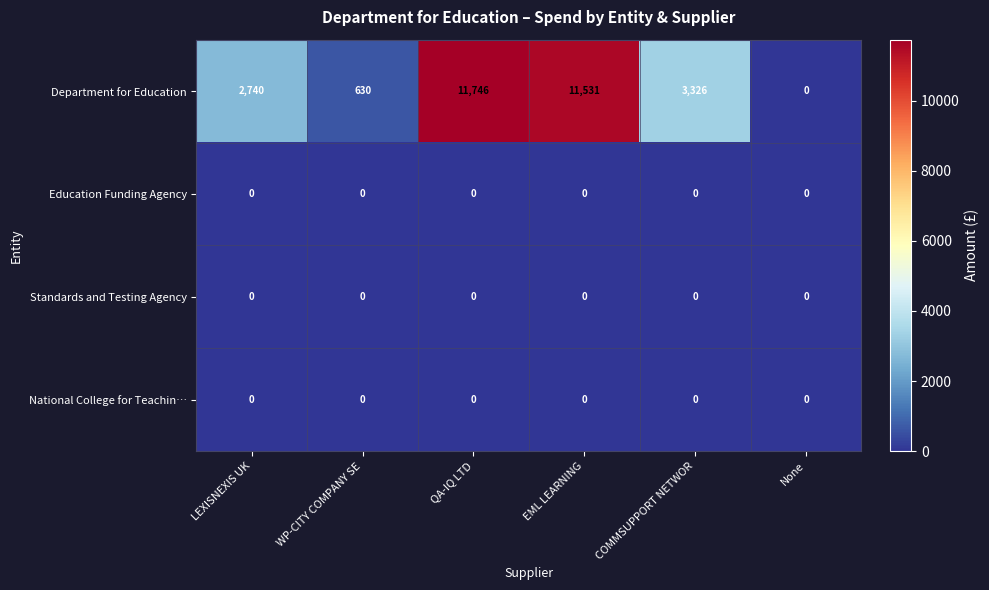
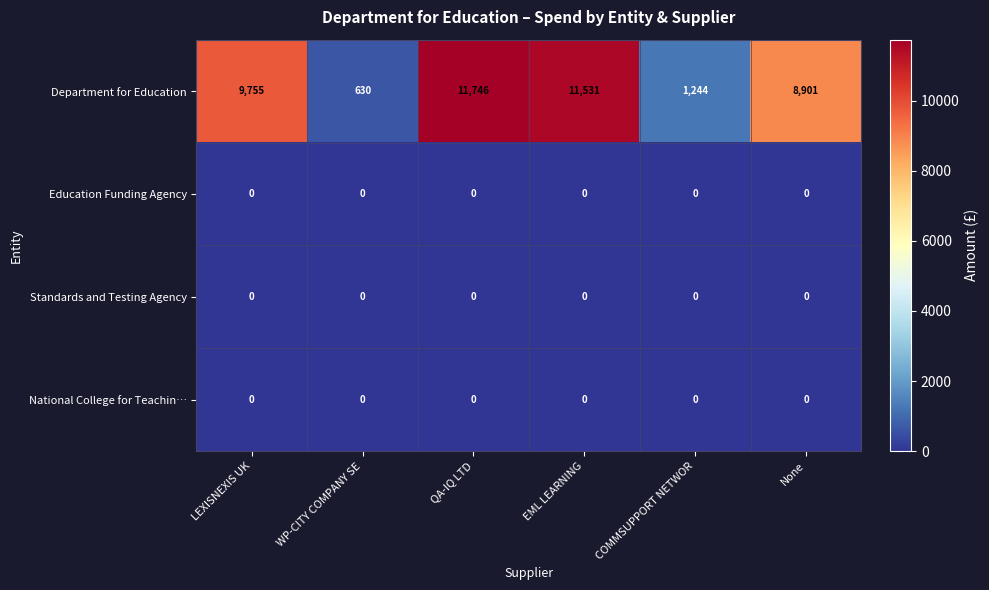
Department for Education, LEXISNEXIS UK: 2,740 -> 9,755
Department for Education, COMMSUPPORT NETWOR: 3,326 -> 1,244
Department for Education, None: 0 -> 8,901
